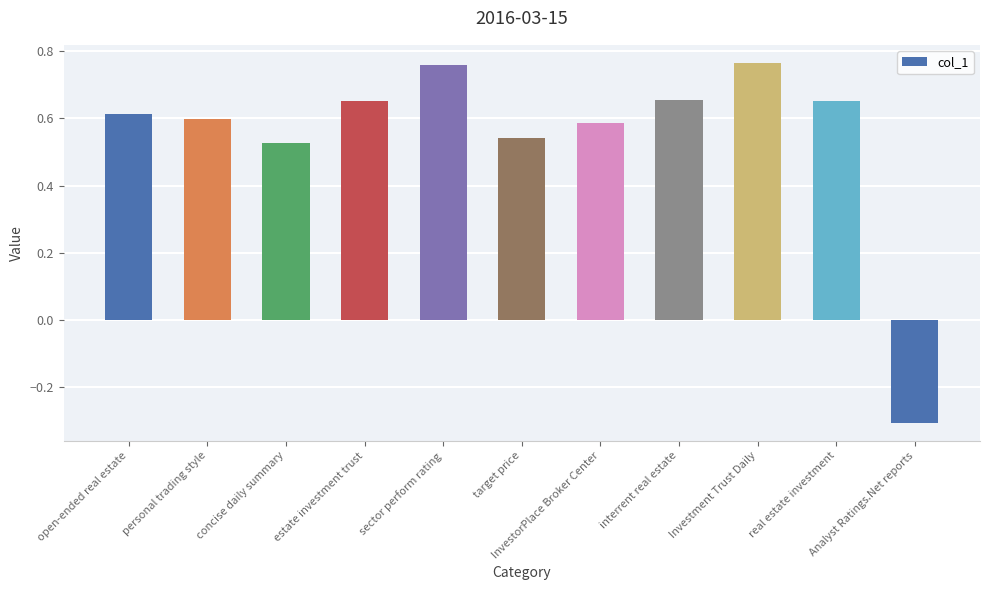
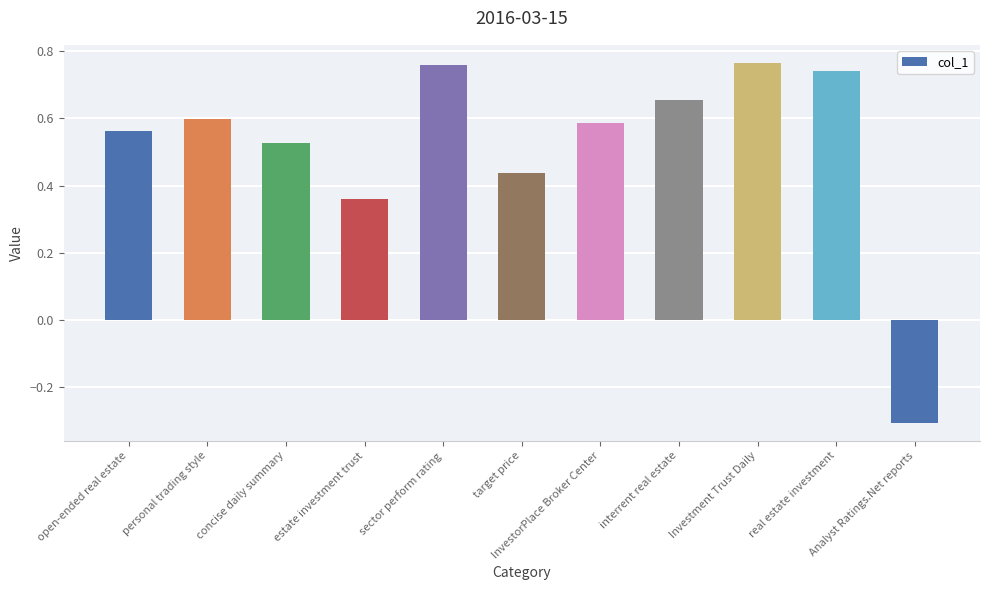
open-ended real estate: 0.61 -> 0.56
estate investment trust: 0.65 -> 0.36
target price: 0.54 -> 0.44
real estate investment: 0.65 -> 0.74
